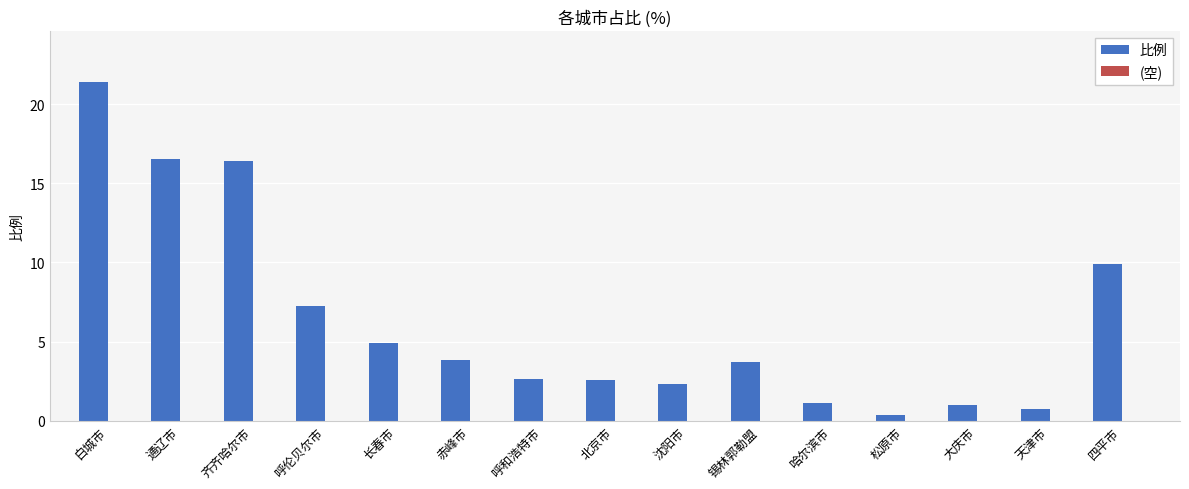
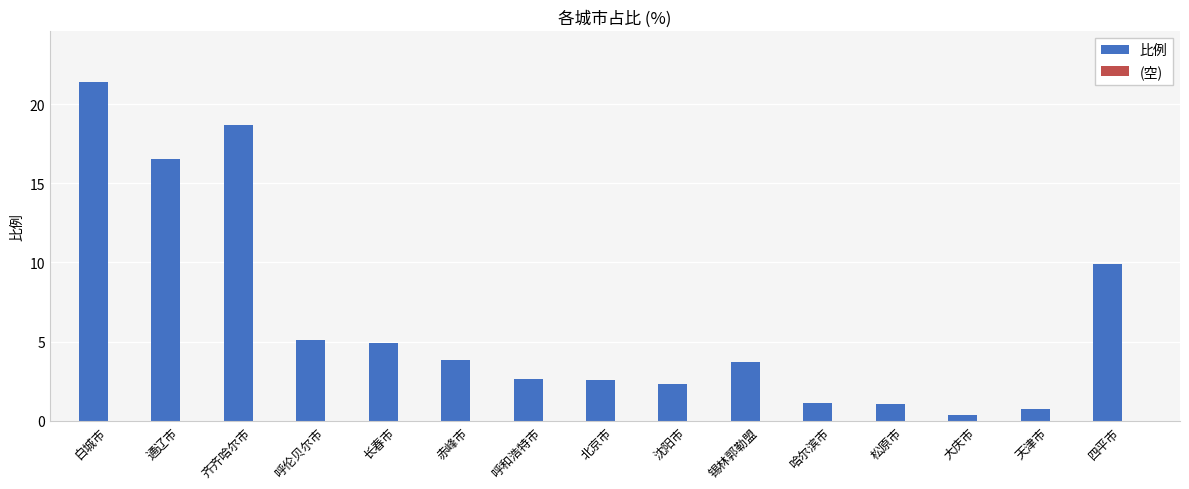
比例, 齐齐哈尔市: 16.4 -> 18.7
比例, 呼伦贝尔市: 7.3 -> 5.1
比例, 松原市: 0.4 -> 1.1
比例, 大庆市: 1.0 -> 0.4
